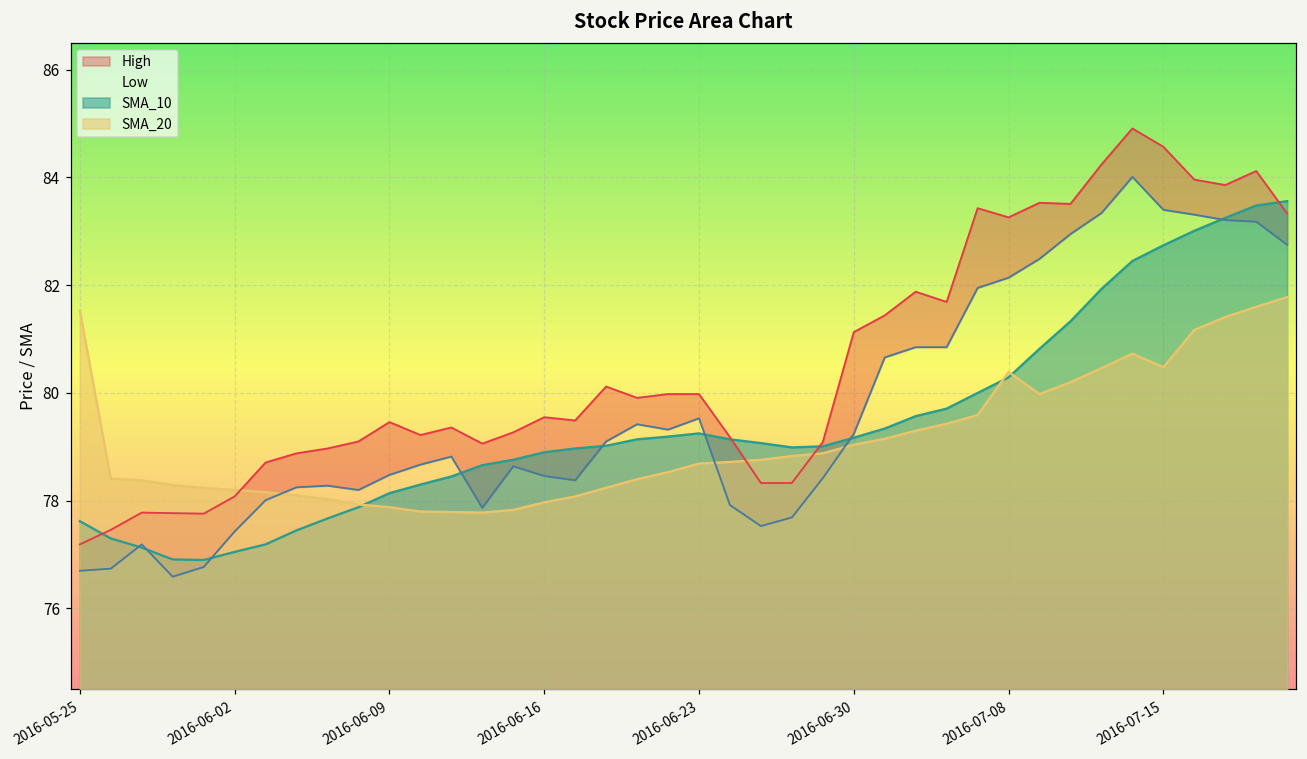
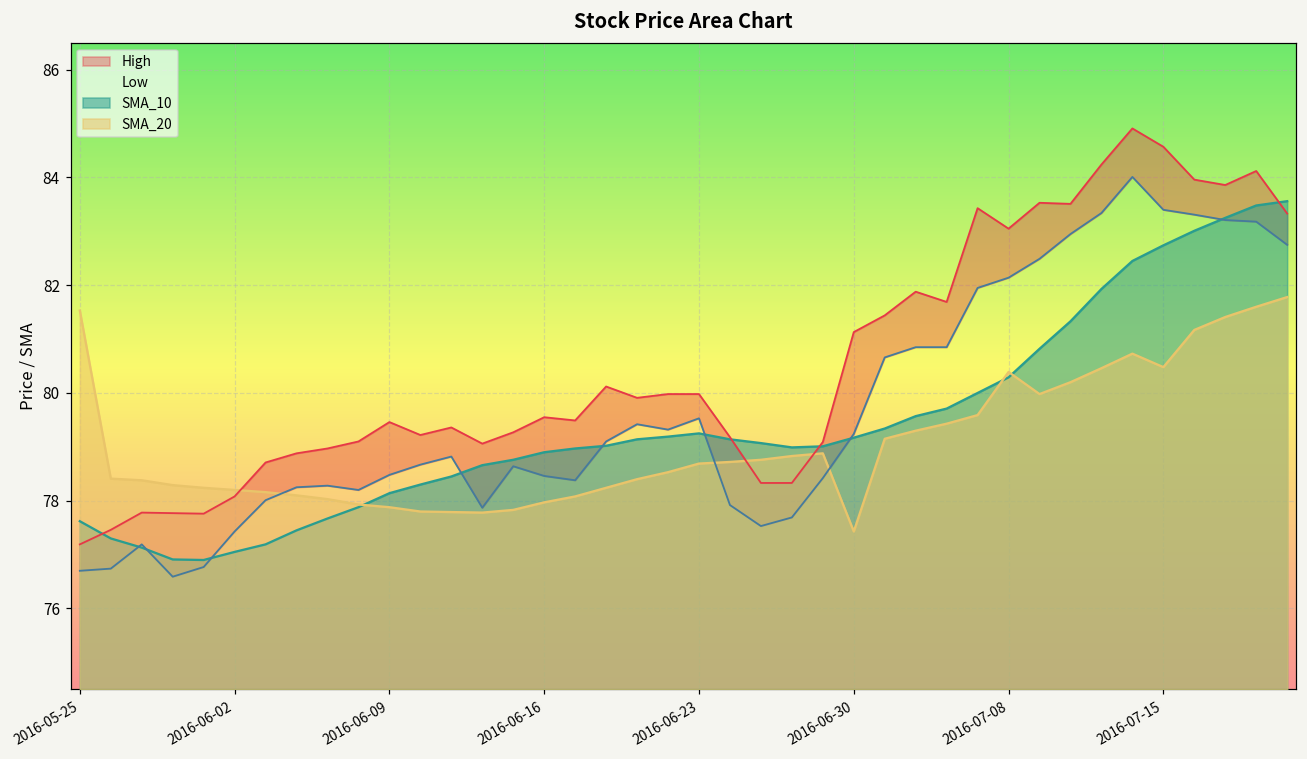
SMA_20, 2016-06-30: 79.0 -> 77.4
High, 2016-07-08: 83.3 -> 83.1
